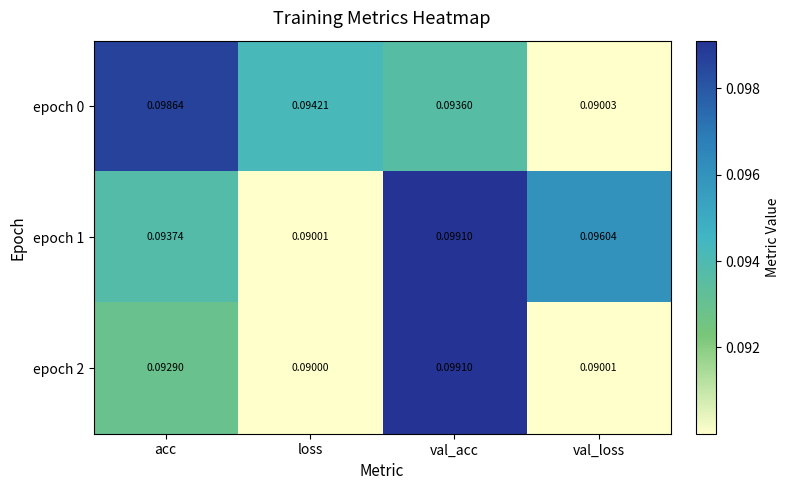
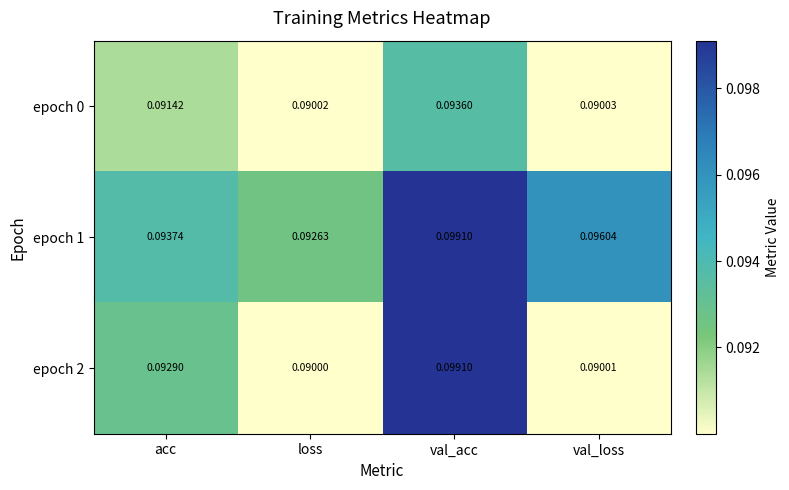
epoch 0, acc: 0.09864 -> 0.09142
epoch 0, loss: 0.09421 -> 0.09002
epoch 1, loss: 0.09001 -> 0.09263
